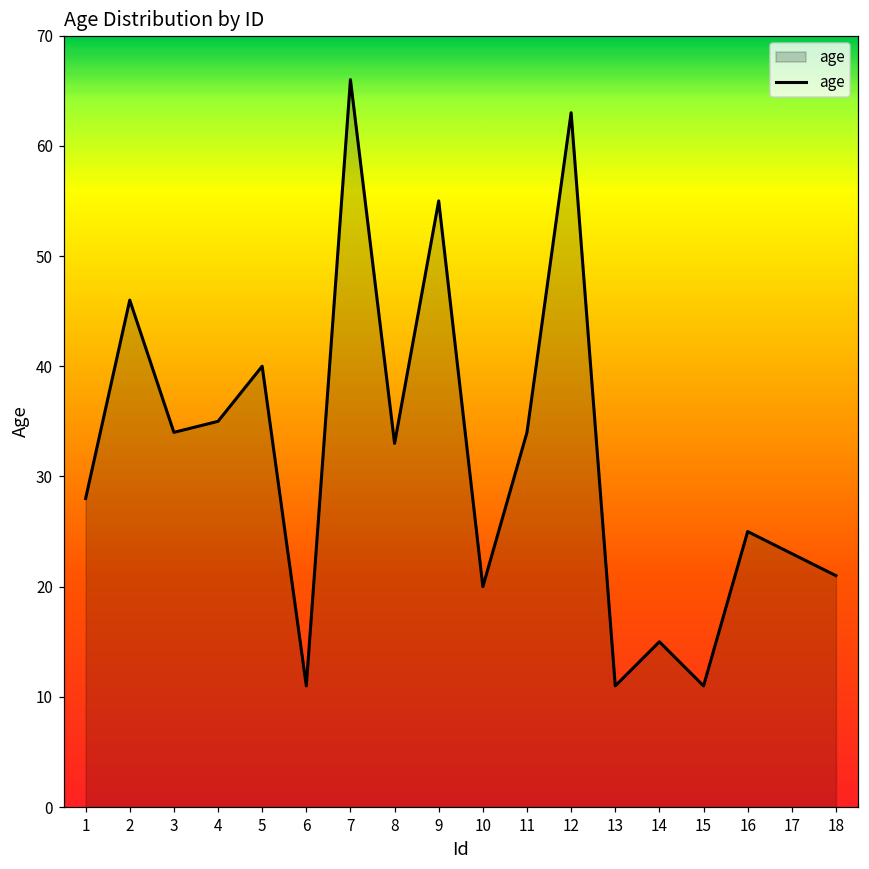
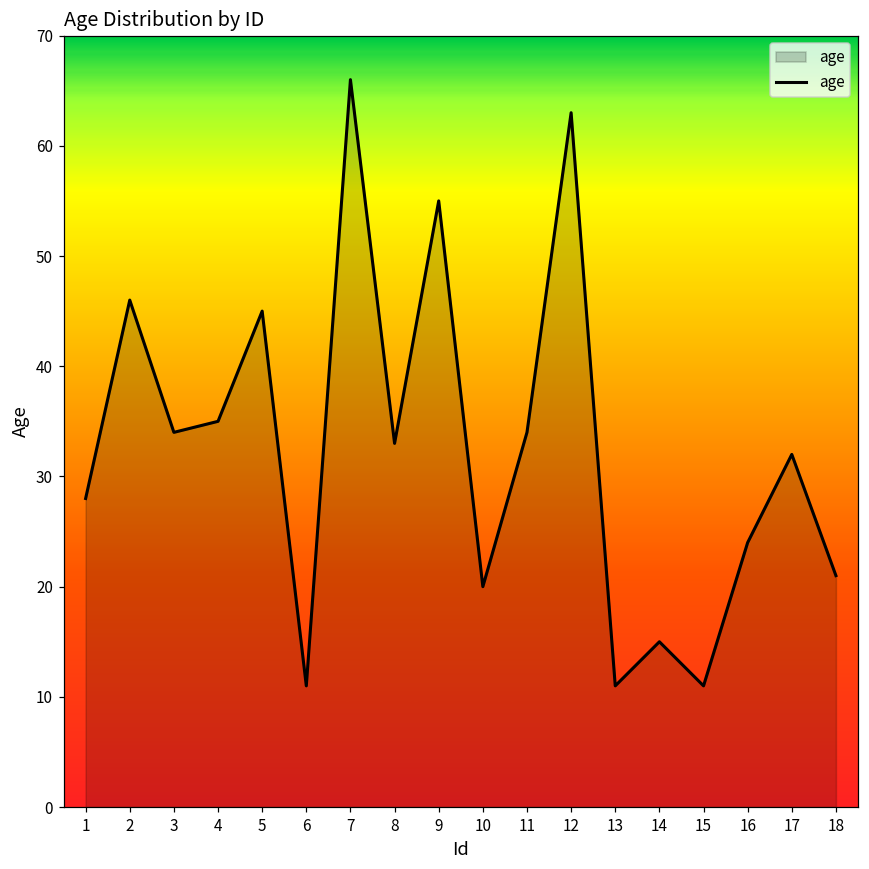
5: 40 -> 45
16: 25 -> 24
17: 23 -> 32
